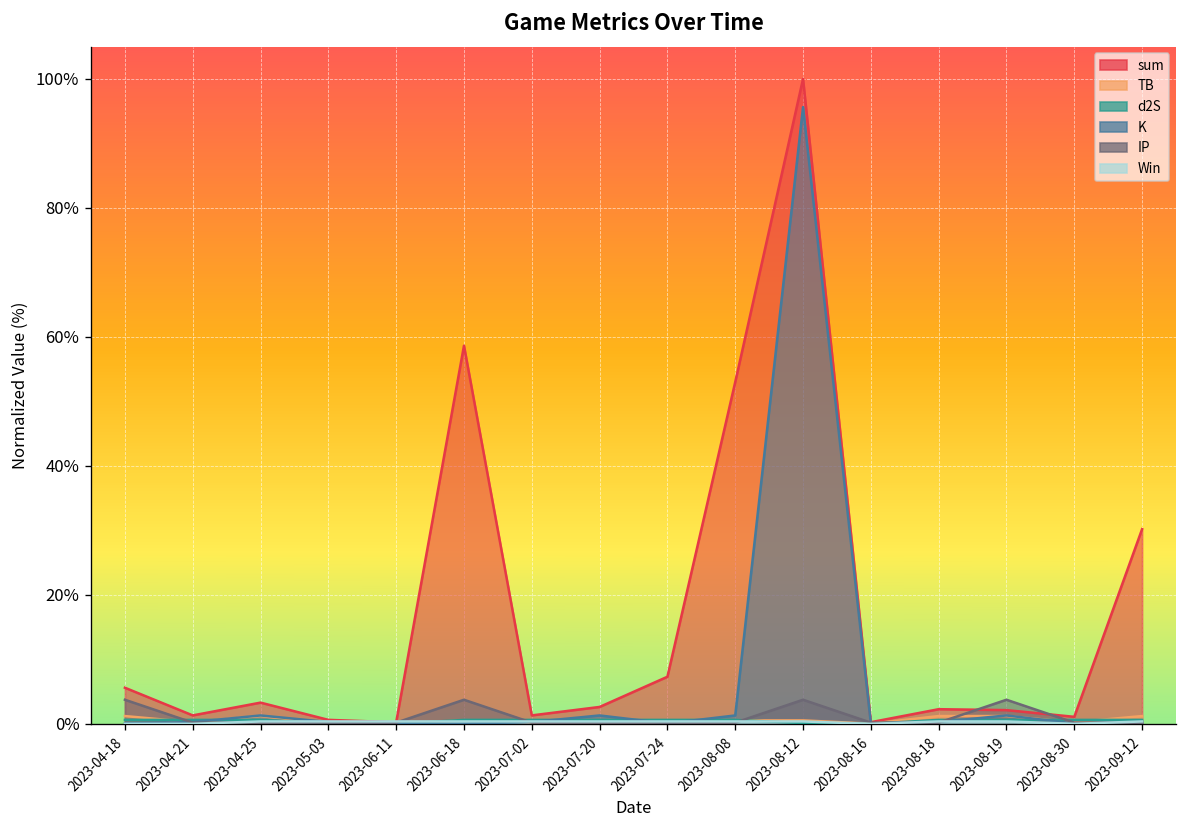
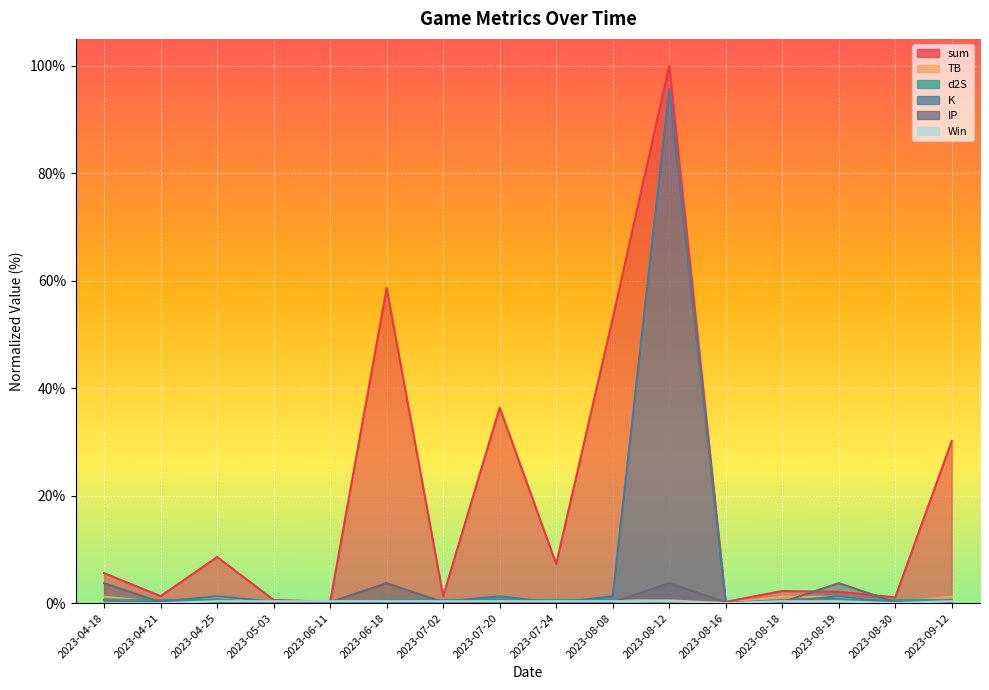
sum, 2023-04-25: 3% -> 9%
sum, 2023-07-20: 3% -> 36%
